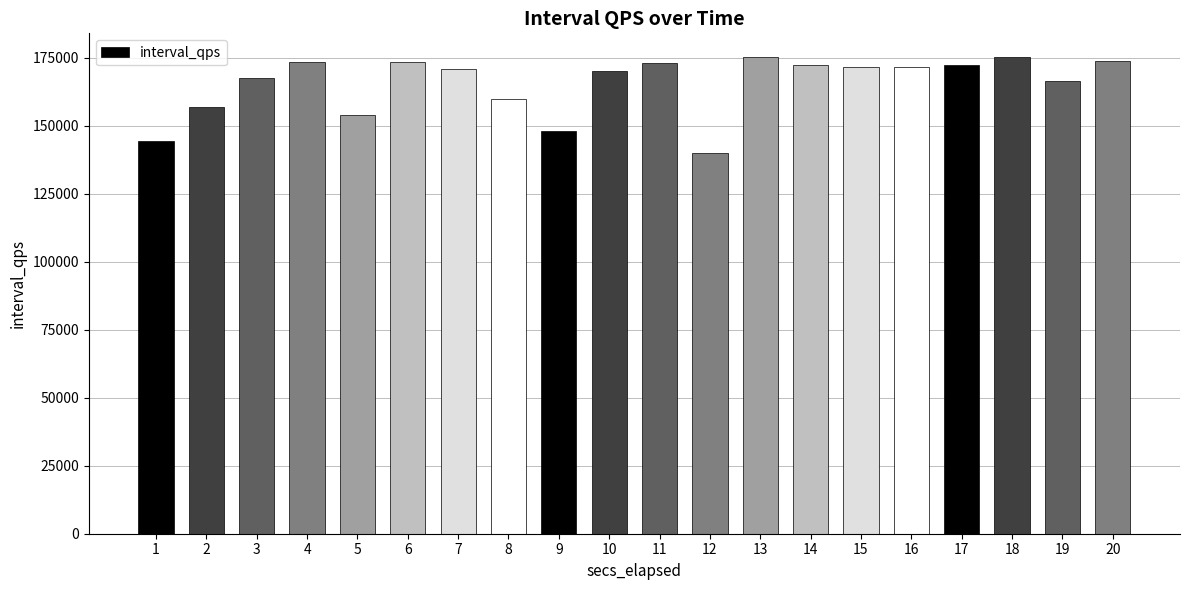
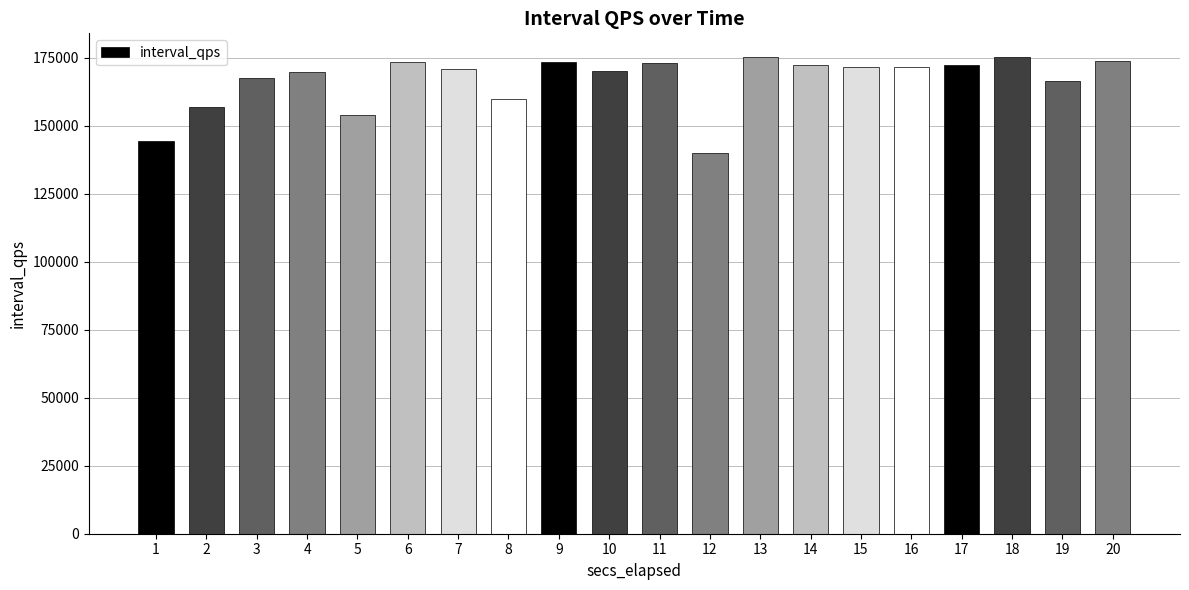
4: 173000 -> 170000
9: 148000 -> 173000
